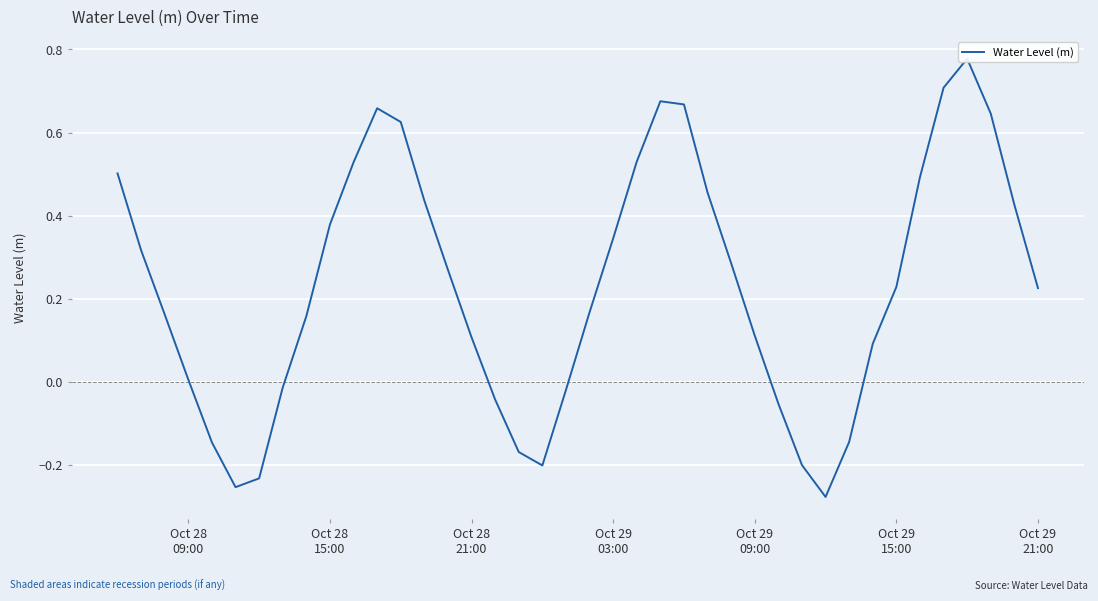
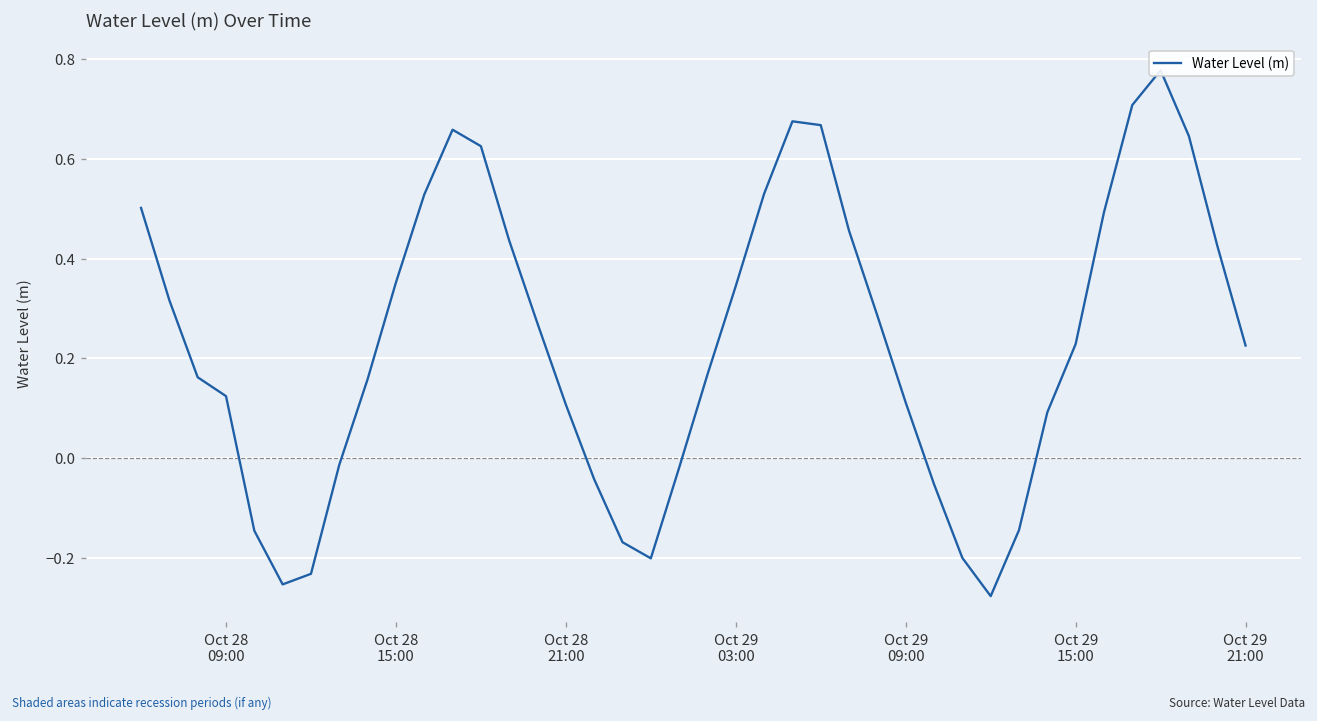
Oct 28 09:00: 0.01 -> 0.12
Oct 28 15:00: 0.38 -> 0.35
